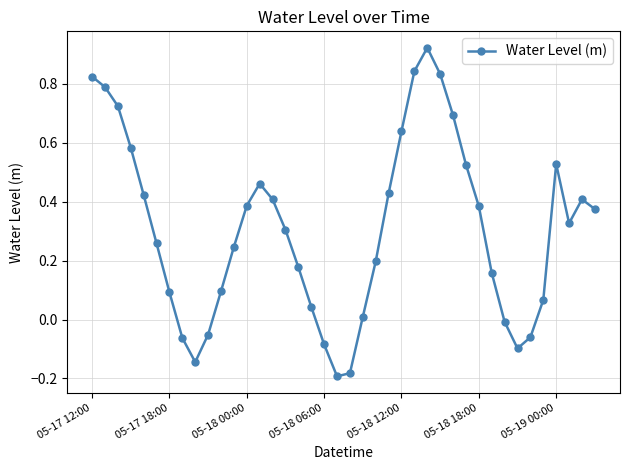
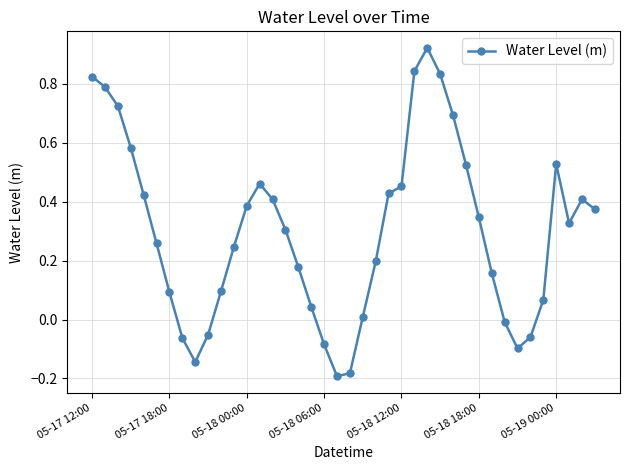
05-18 12:00: 0.64 -> 0.45
05-18 18:00: 0.38 -> 0.35
